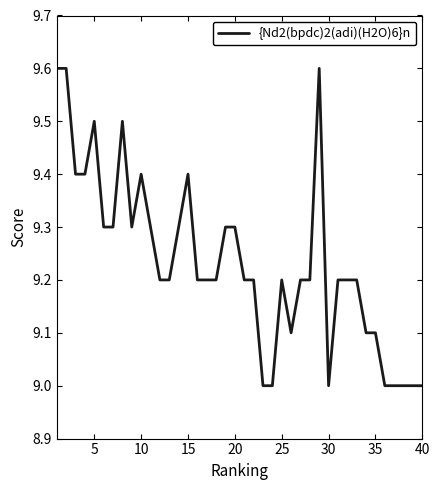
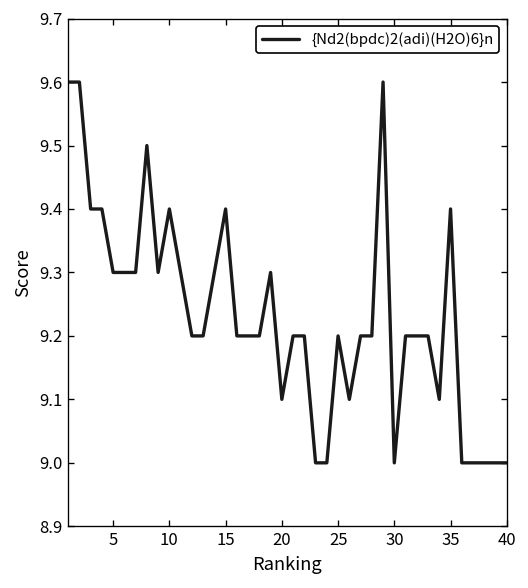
5: 9.5 -> 9.3
20: 9.3 -> 9.1
35: 9.1 -> 9.4
